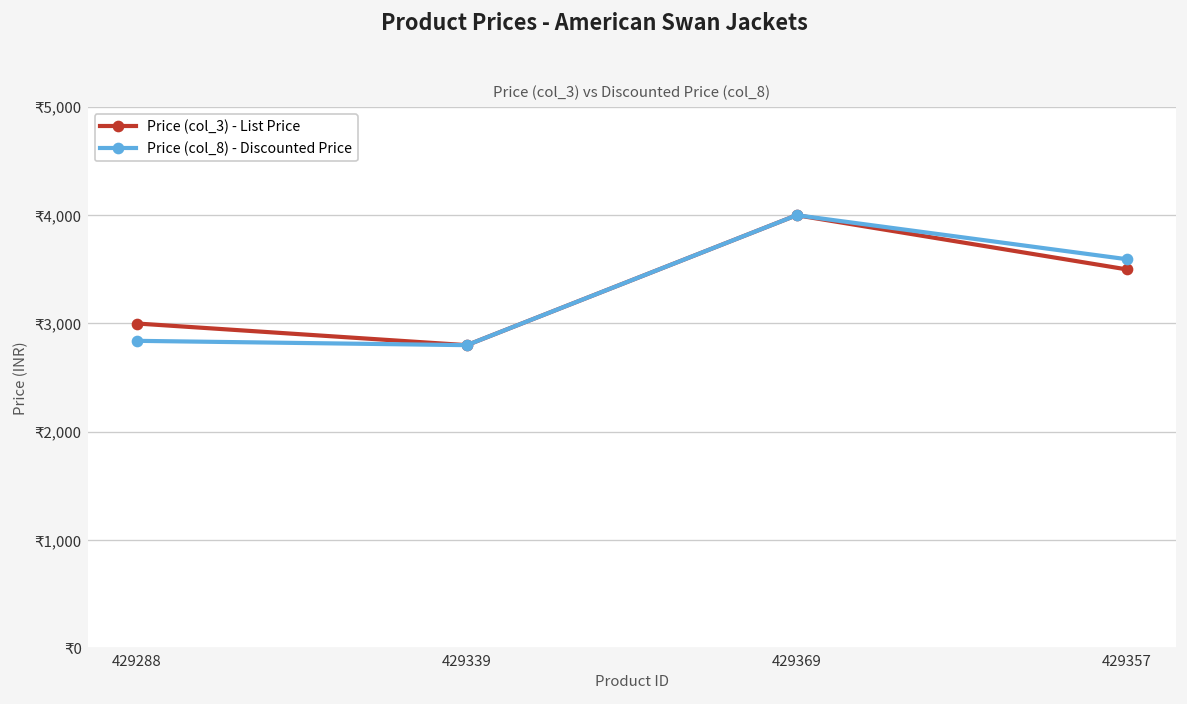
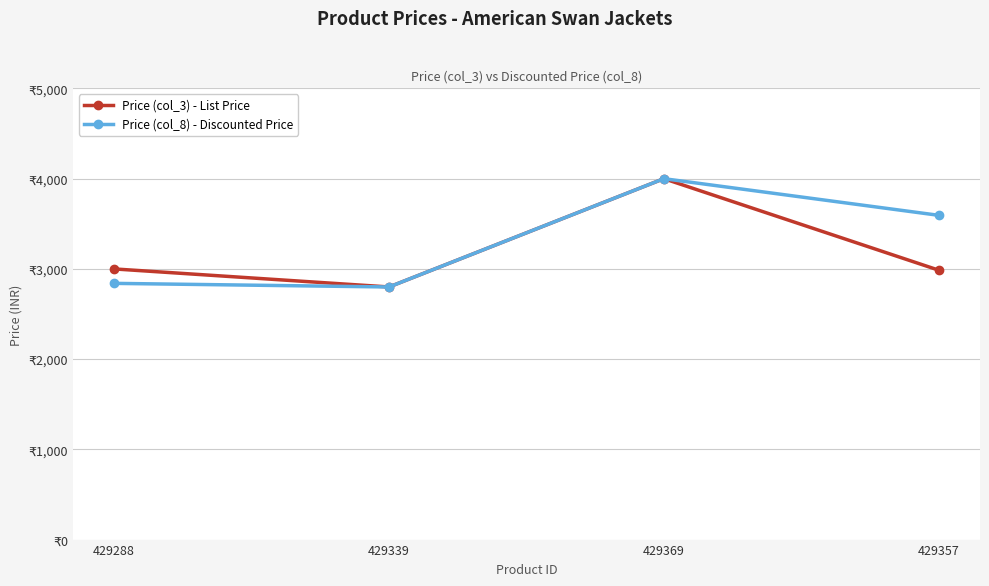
Price (col_3) - List Price, 429357: ₹3,500 -> ₹3,000
